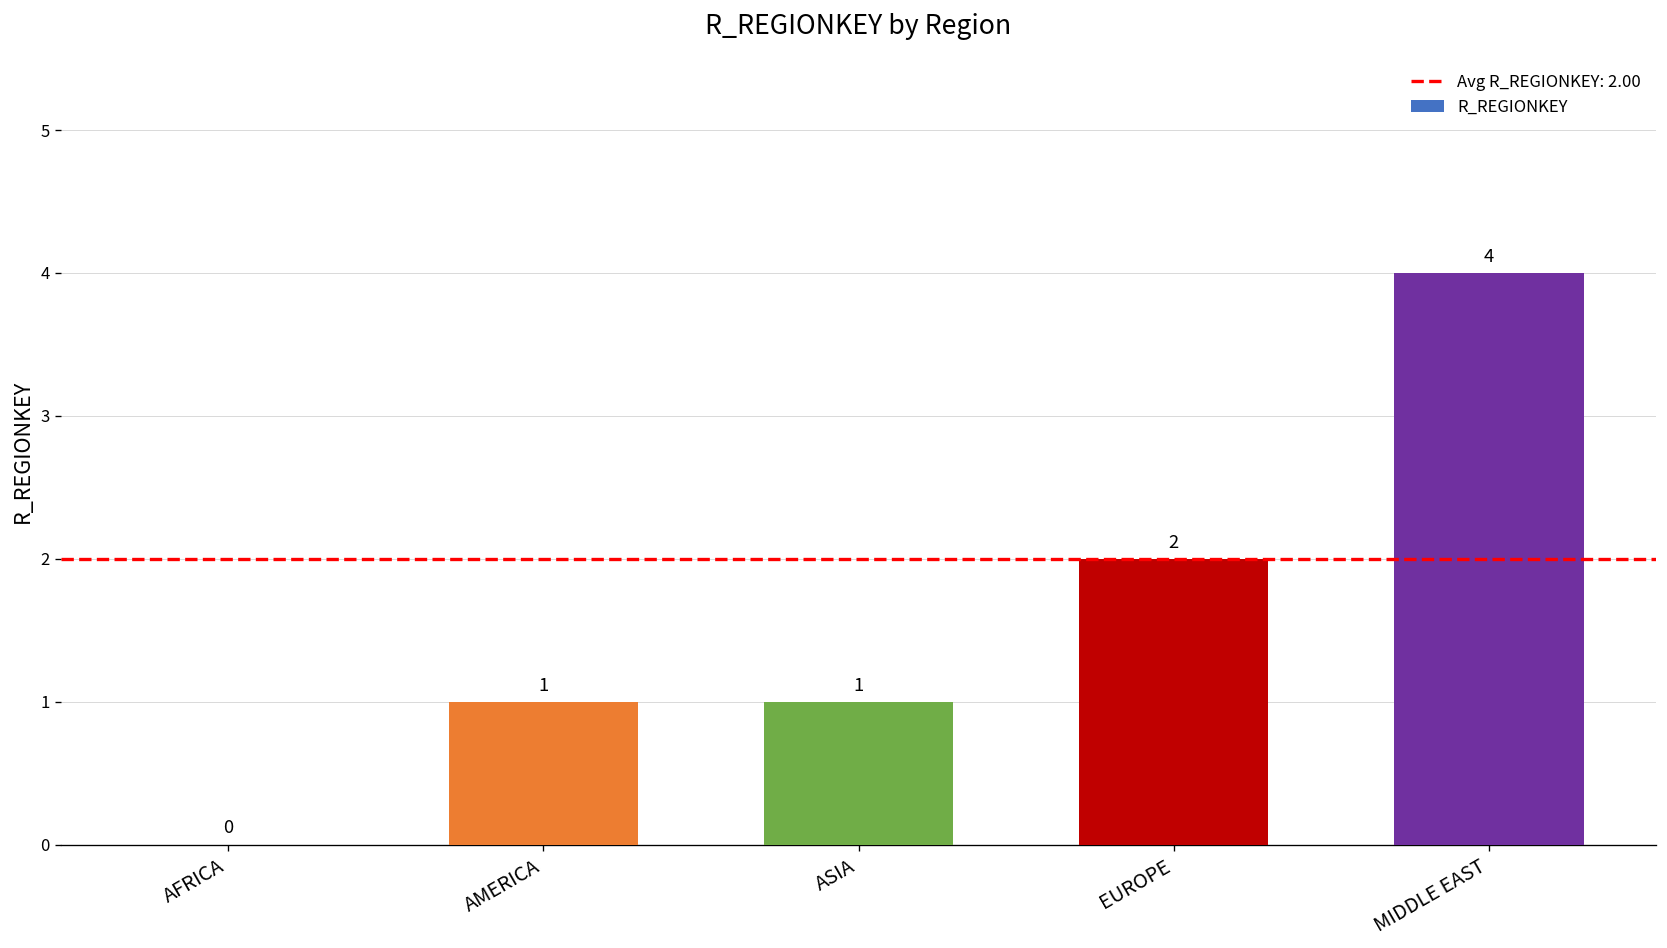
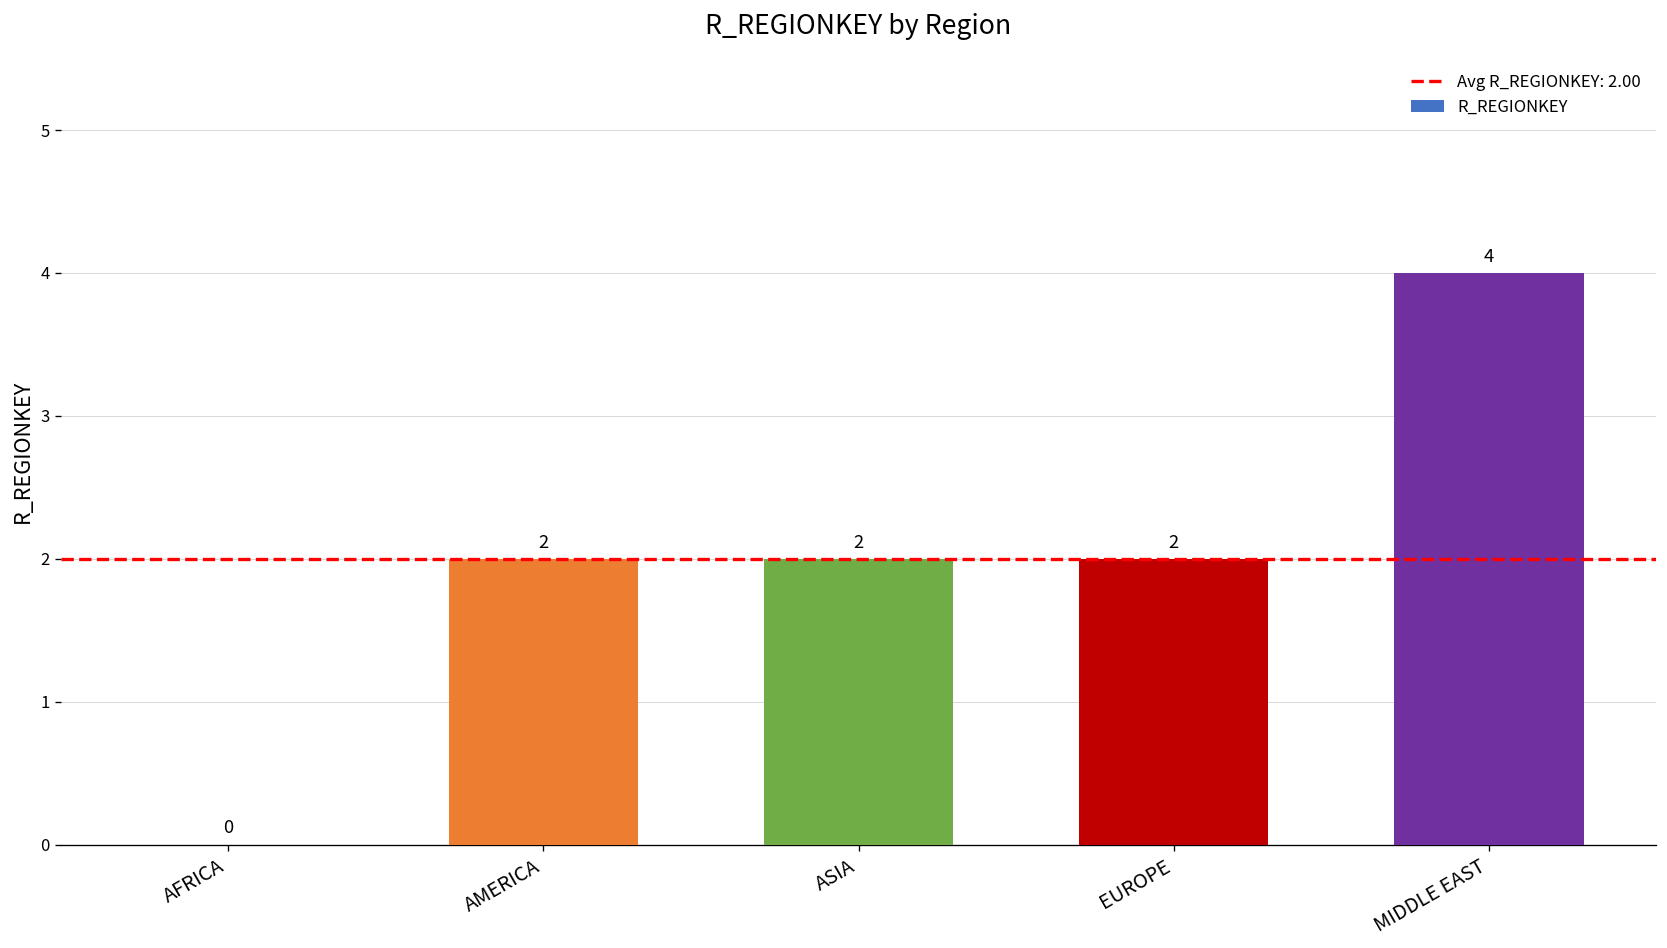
AMERICA: 1 -> 2
ASIA: 1 -> 2
